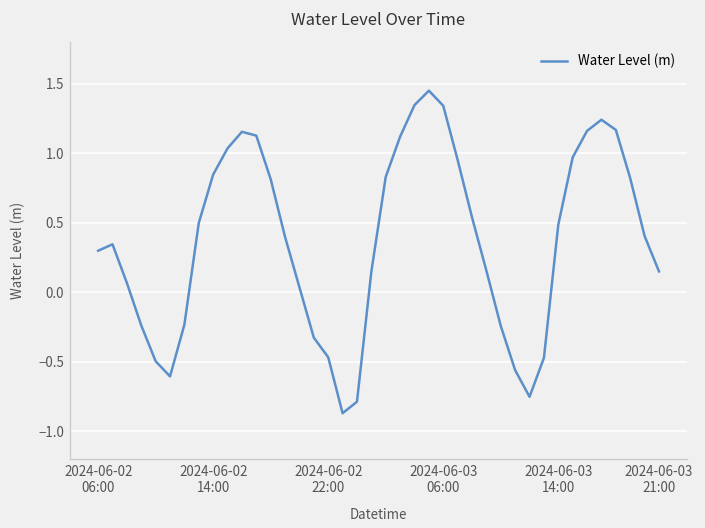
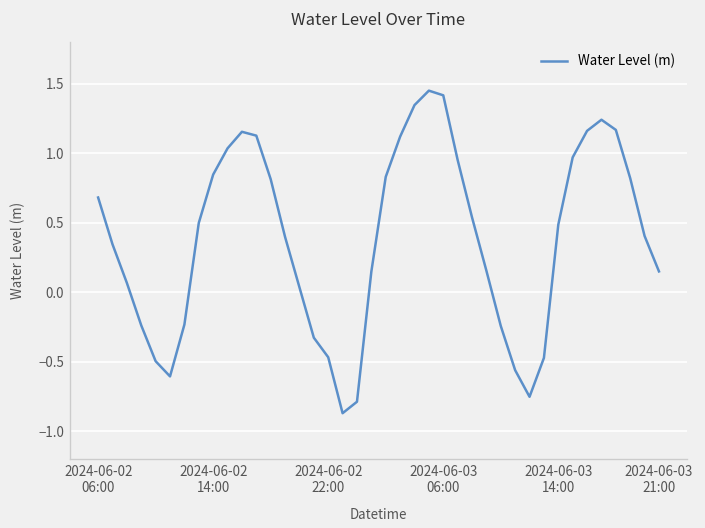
2024-06-02 06:00: 0.30 -> 0.68
2024-06-03 06:00: 1.34 -> 1.42
